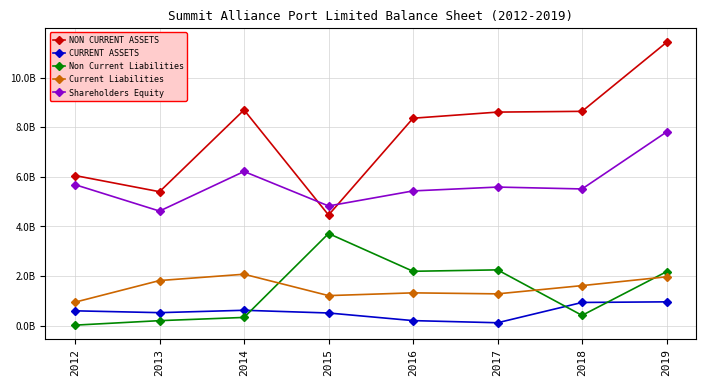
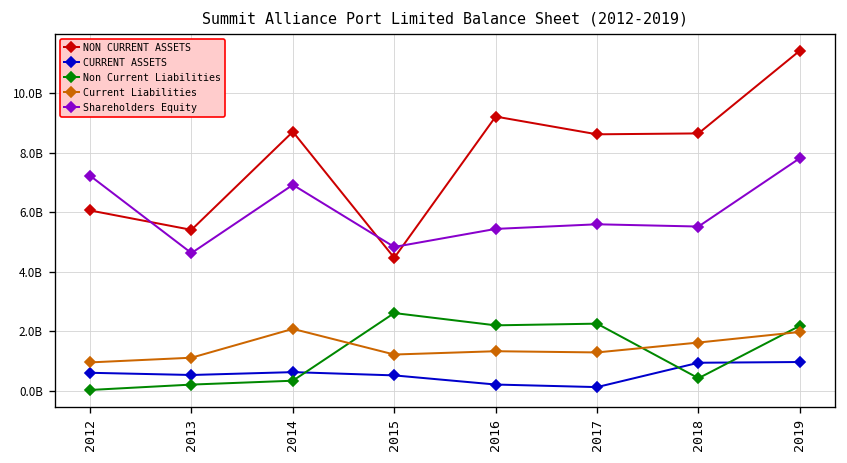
Shareholders Equity, 2012: 5700000000 -> 7200000000
Current Liabilities, 2013: 1800000000 -> 1100000000
Shareholders Equity, 2014: 6200000000 -> 6900000000
Non Current Liabilities, 2015: 3700000000 -> 2600000000
NON CURRENT ASSETS, 2016: 8400000000 -> 9200000000
